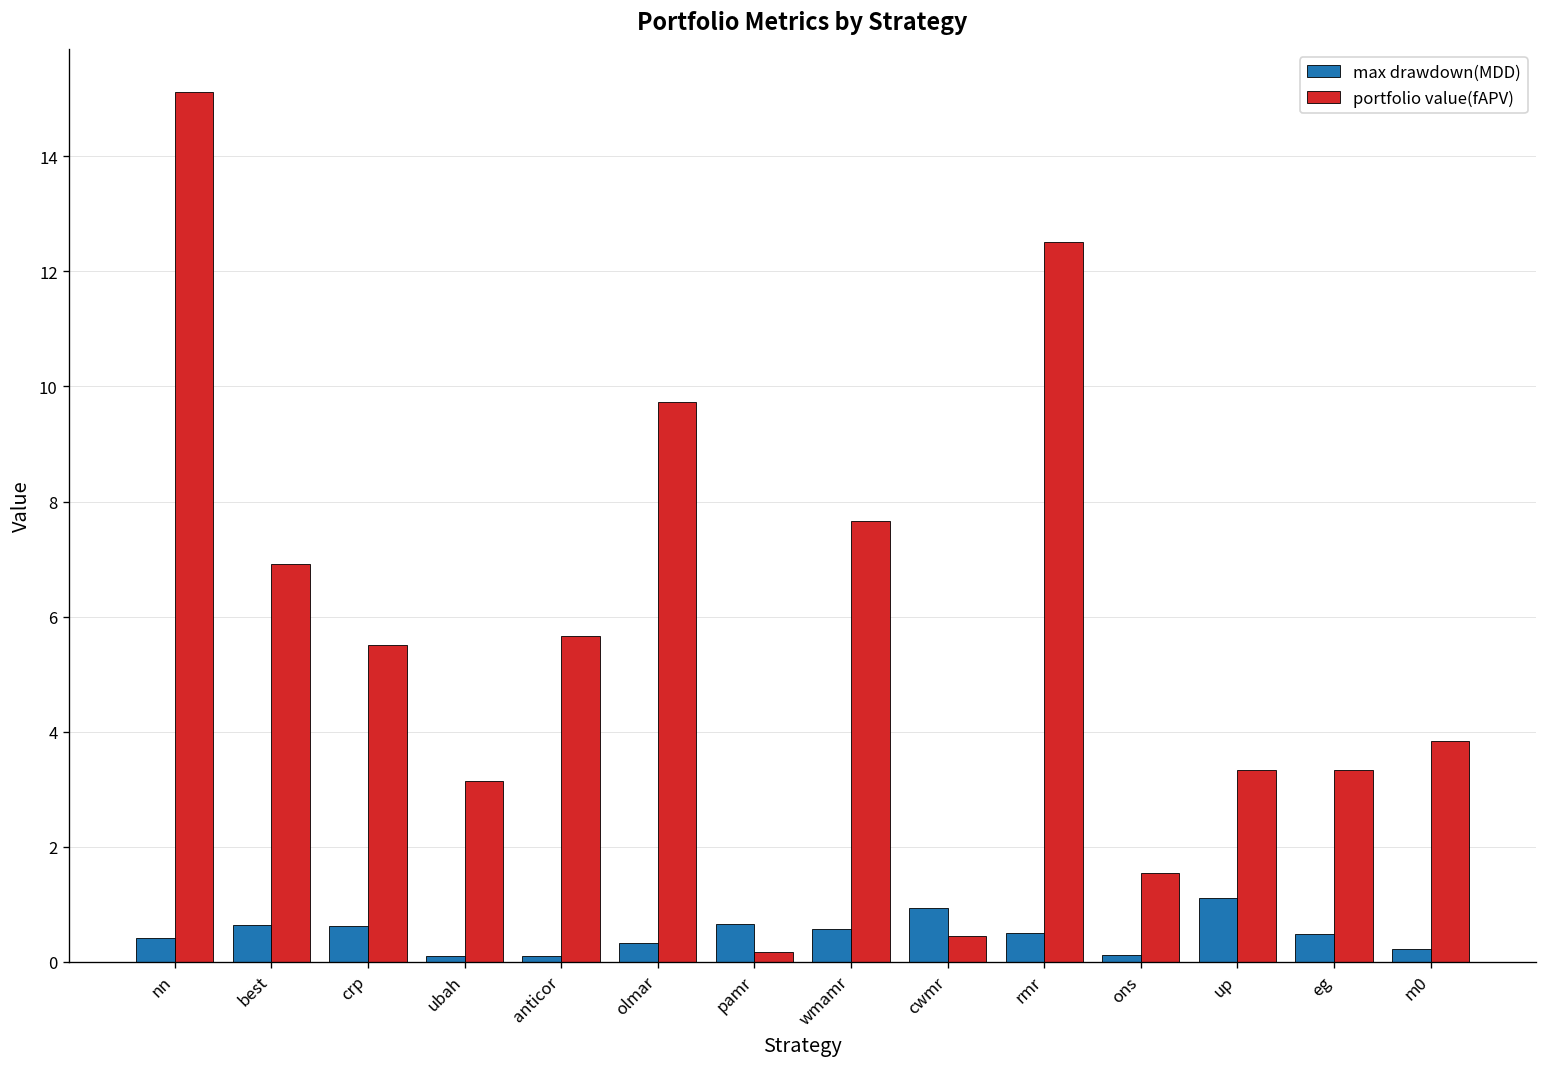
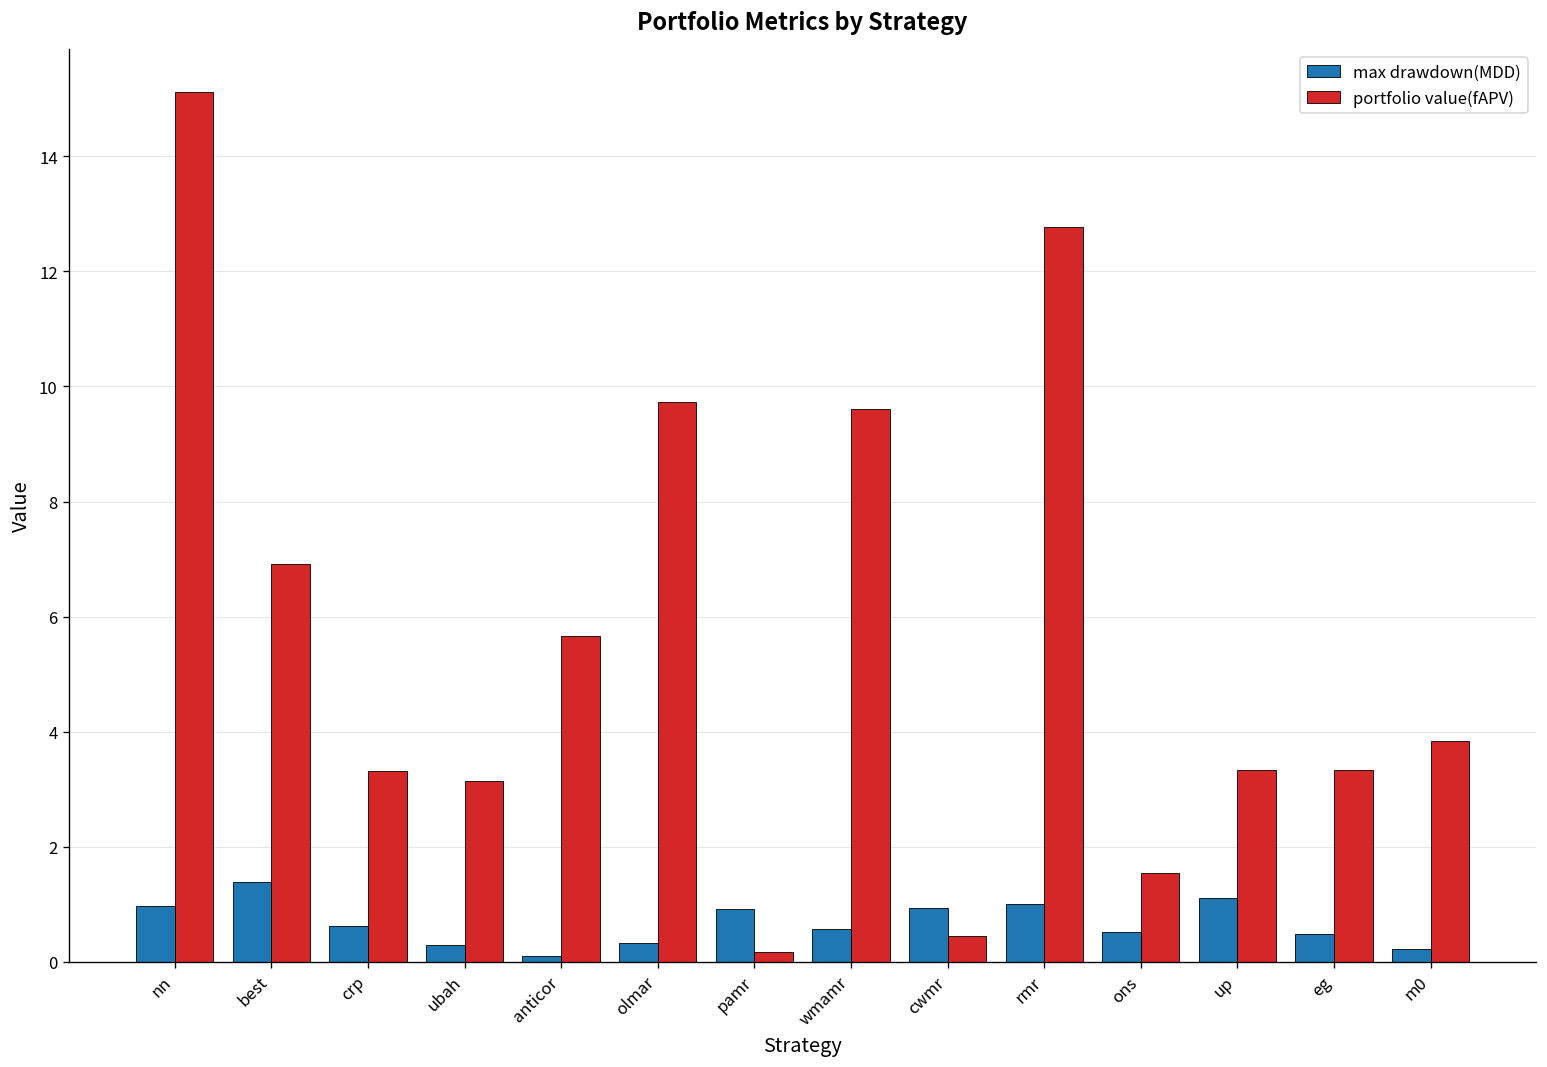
max drawdown(MDD), nn: 0.4 -> 1.0
max drawdown(MDD), best: 0.6 -> 1.4
portfolio value(fAPV), crp: 5.5 -> 3.3
max drawdown(MDD), ubah: 0.1 -> 0.3
max drawdown(MDD), pamr: 0.7 -> 0.9
portfolio value(fAPV), wmamr: 7.7 -> 9.6
max drawdown(MDD), rmr: 0.5 -> 1.0
portfolio value(fAPV), rmr: 12.5 -> 12.8
max drawdown(MDD), ons: 0.1 -> 0.5
